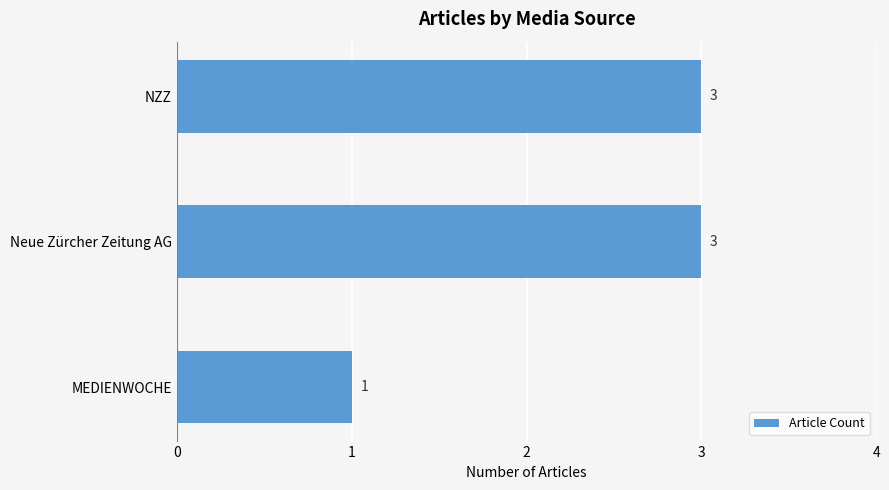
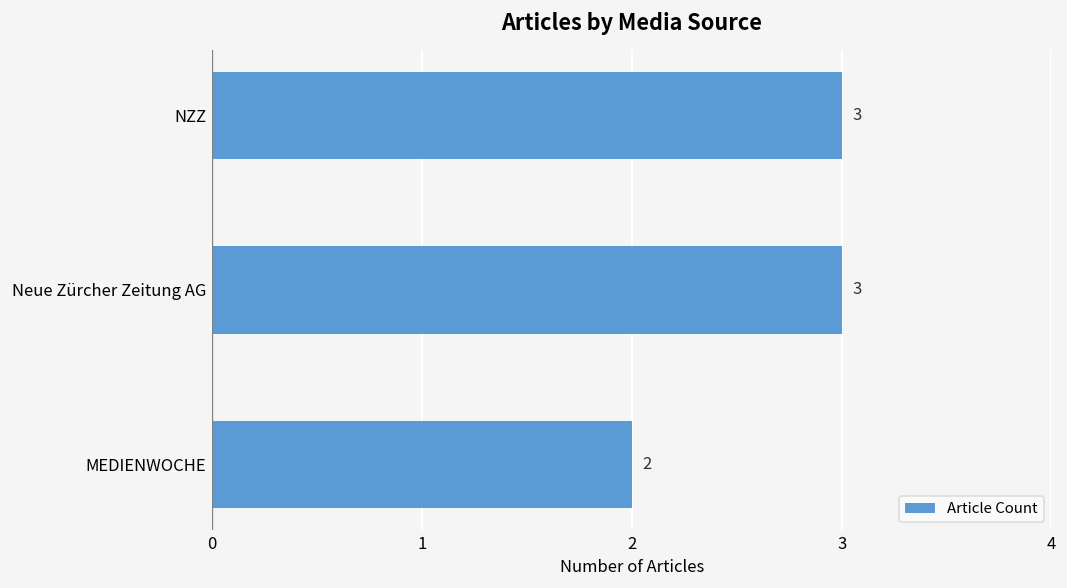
MEDIENWOCHE: 1 -> 2
